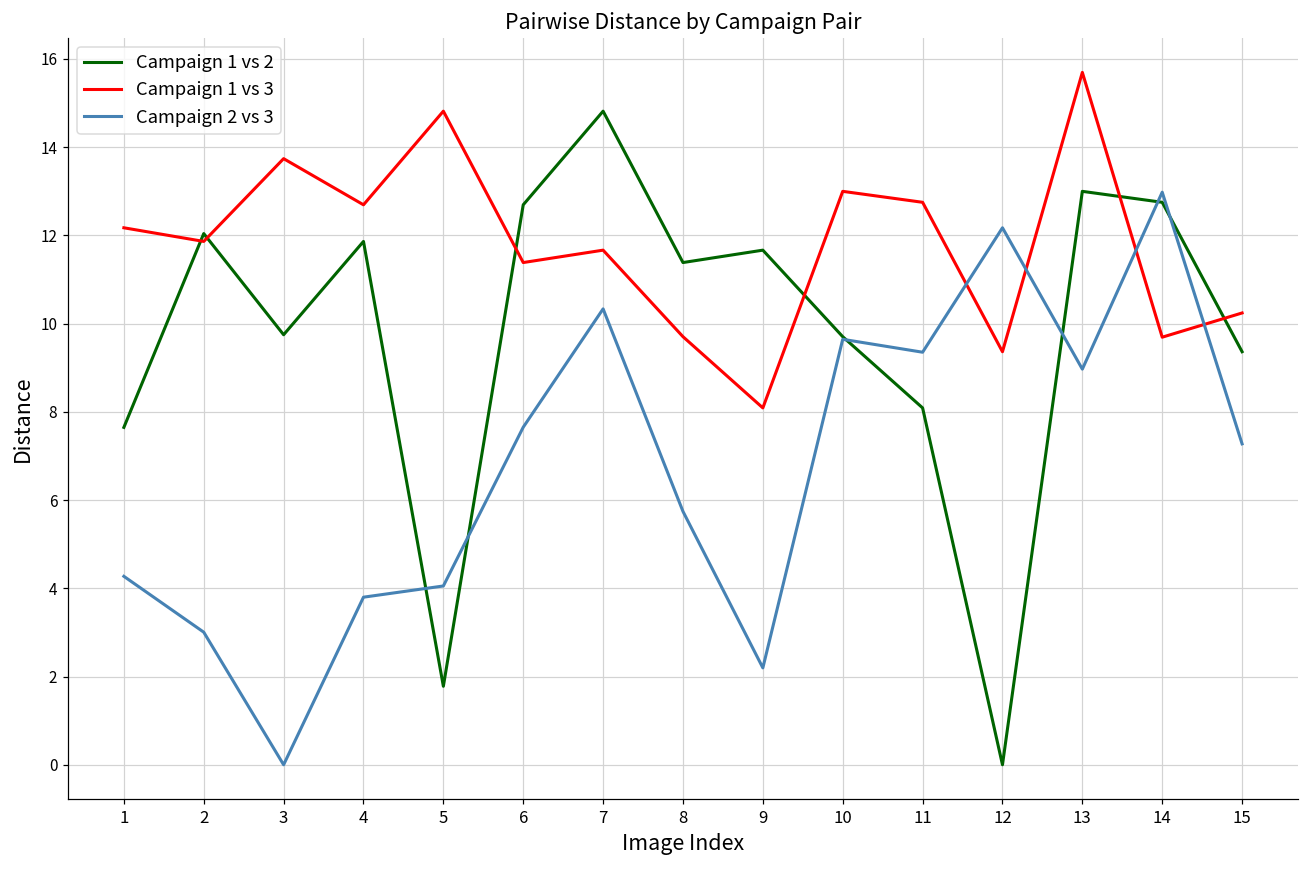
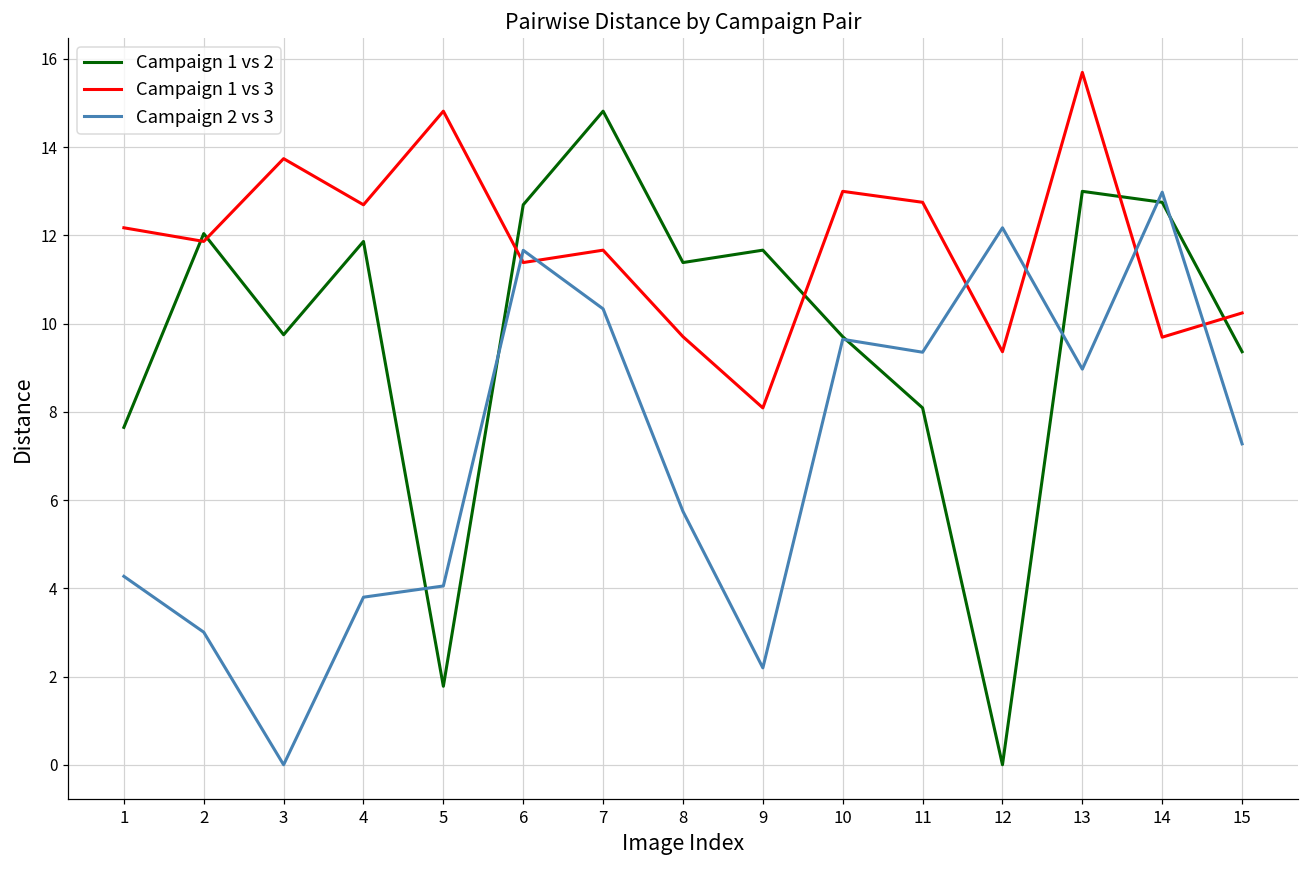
Campaign 2 vs 3, 6: 7.7 -> 11.7
